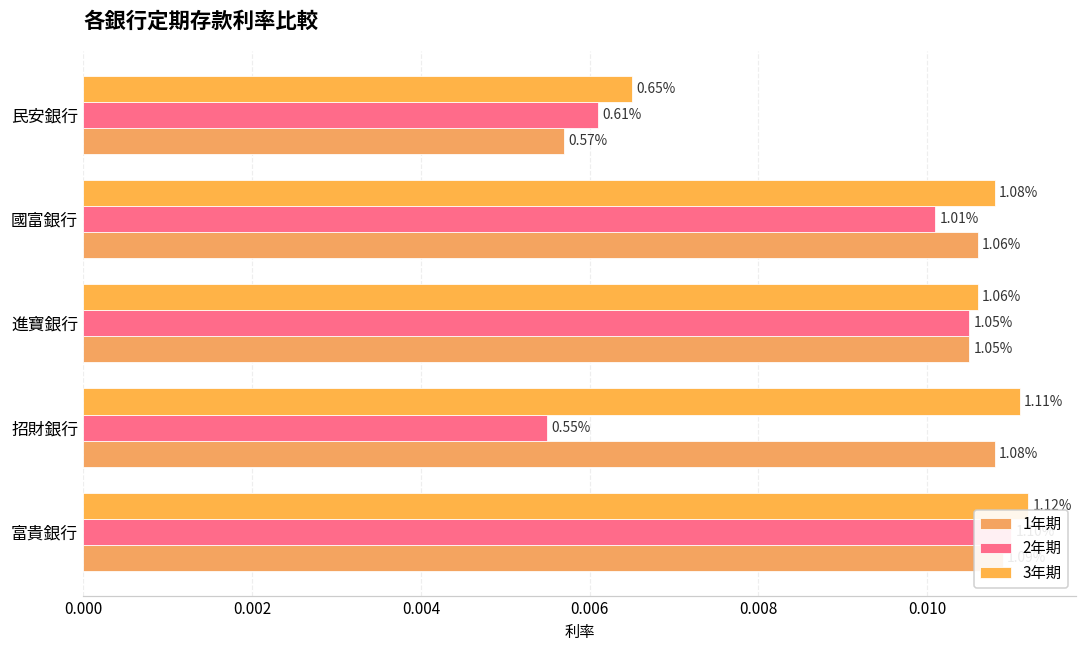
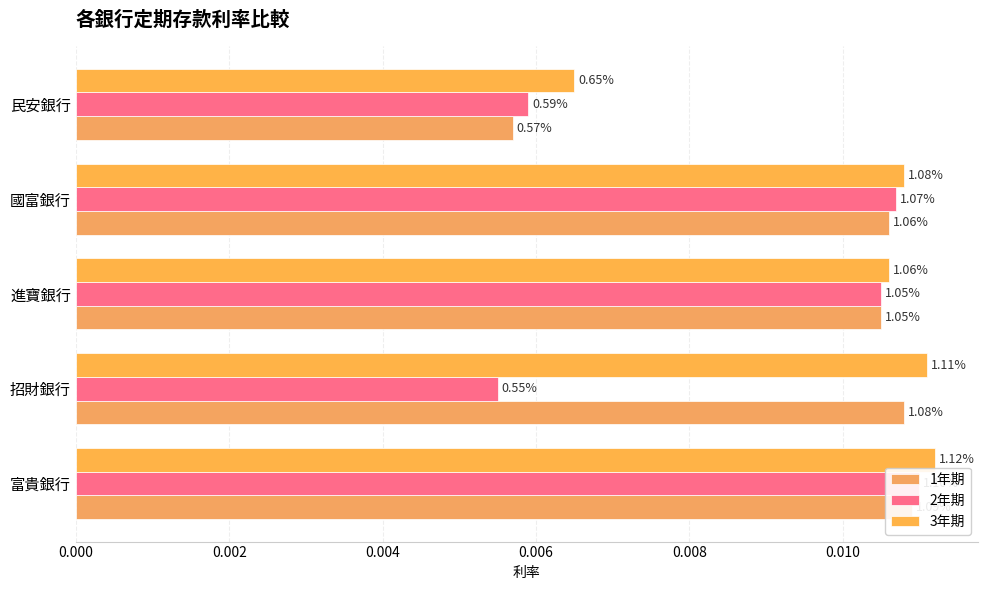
2年期, 民安銀行: 0.61% -> 0.59%
2年期, 國富銀行: 1.01% -> 1.07%
